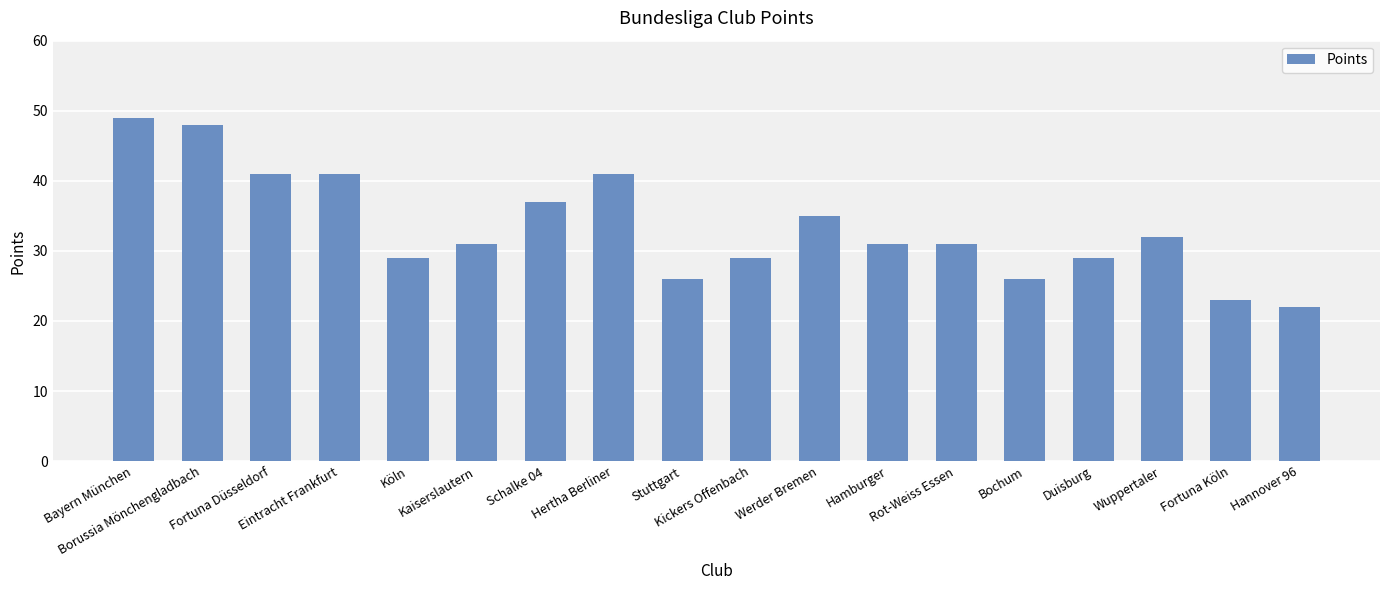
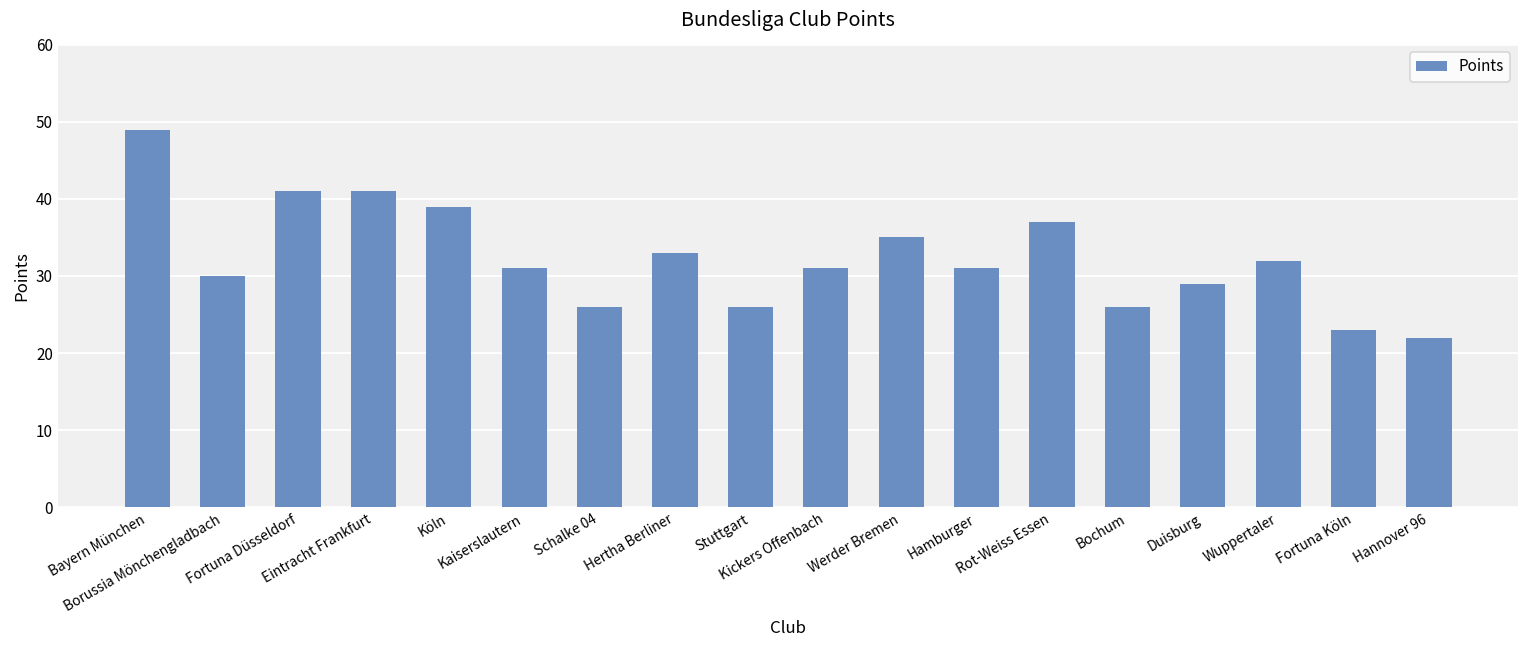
Borussia Mönchengladbach: 48 -> 30
Köln: 29 -> 39
Schalke 04: 37 -> 26
Hertha Berliner: 41 -> 33
Kickers Offenbach: 29 -> 31
Rot-Weiss Essen: 31 -> 37
